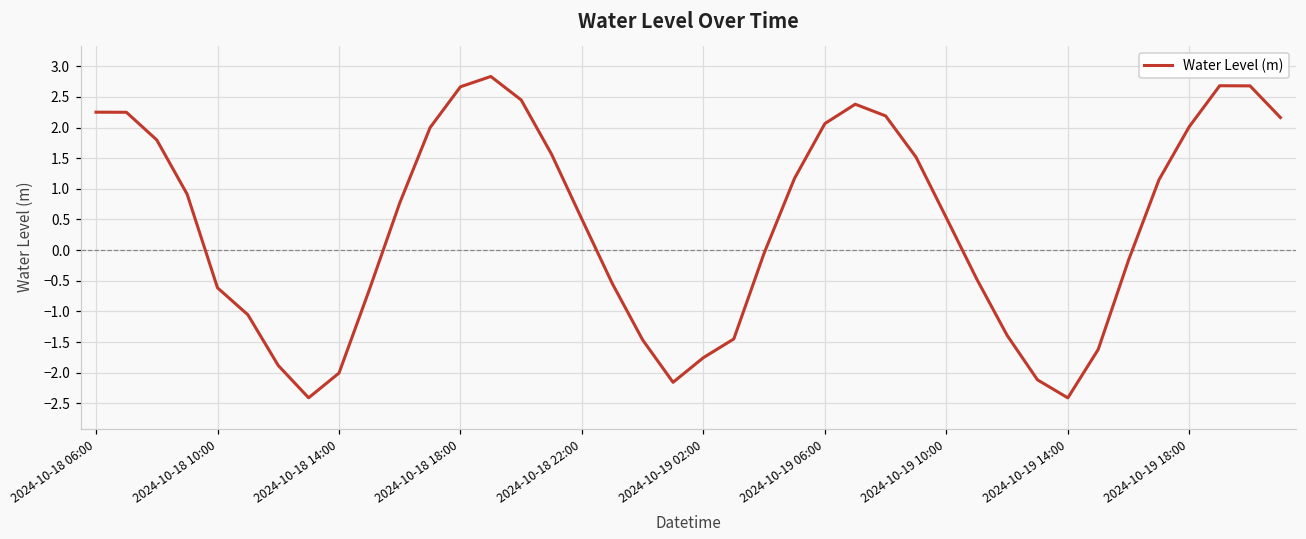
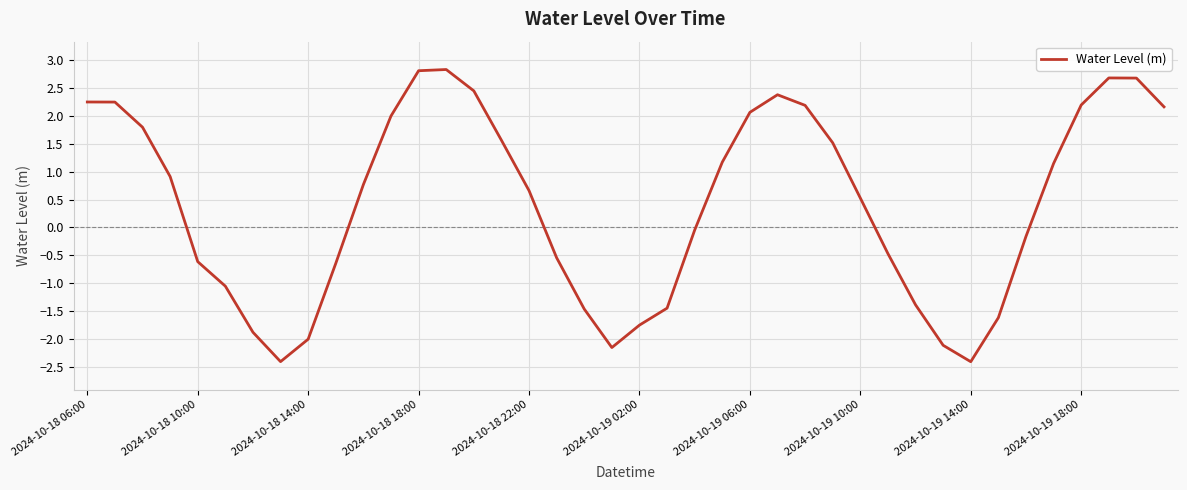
2024-10-18 18:00: 2.7 -> 2.8
2024-10-18 22:00: 0.5 -> 0.7
2024-10-19 18:00: 2.0 -> 2.2
